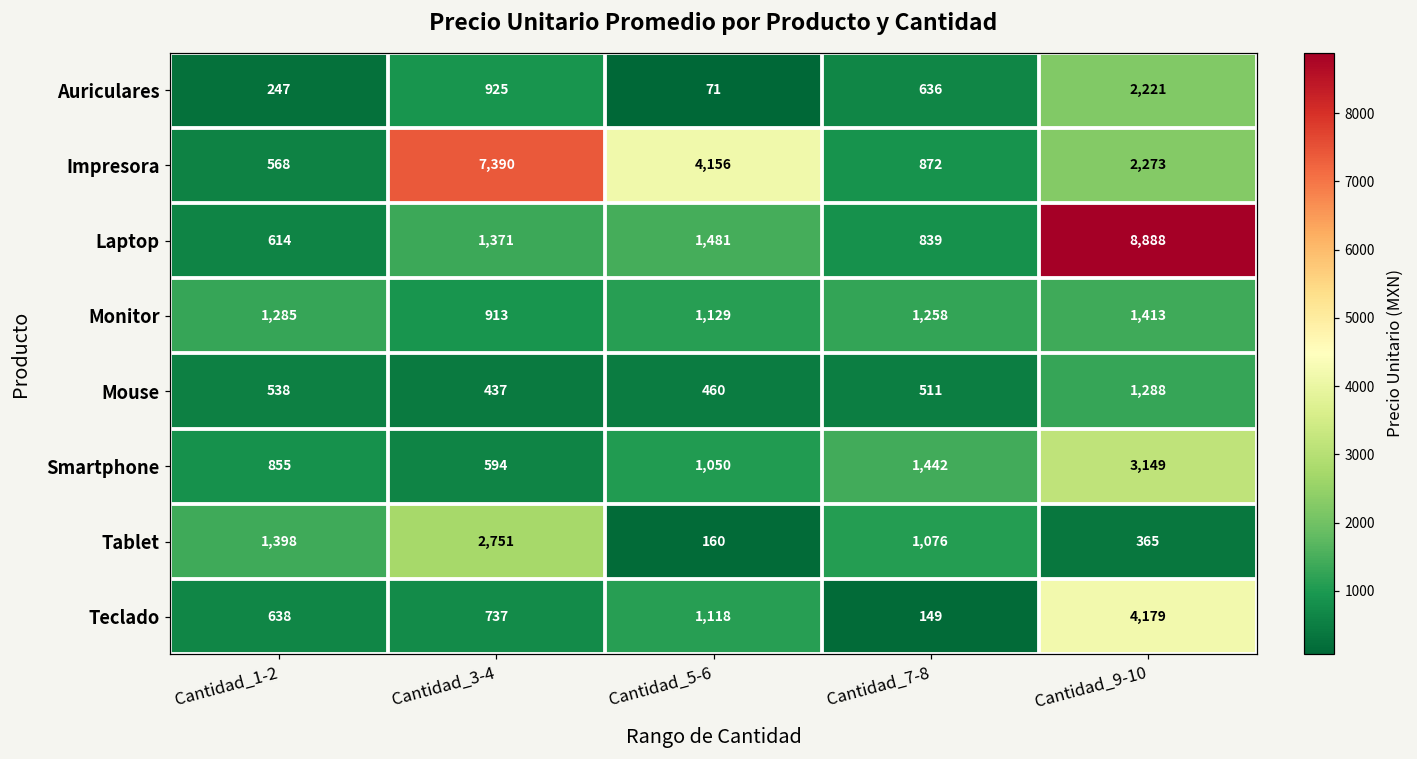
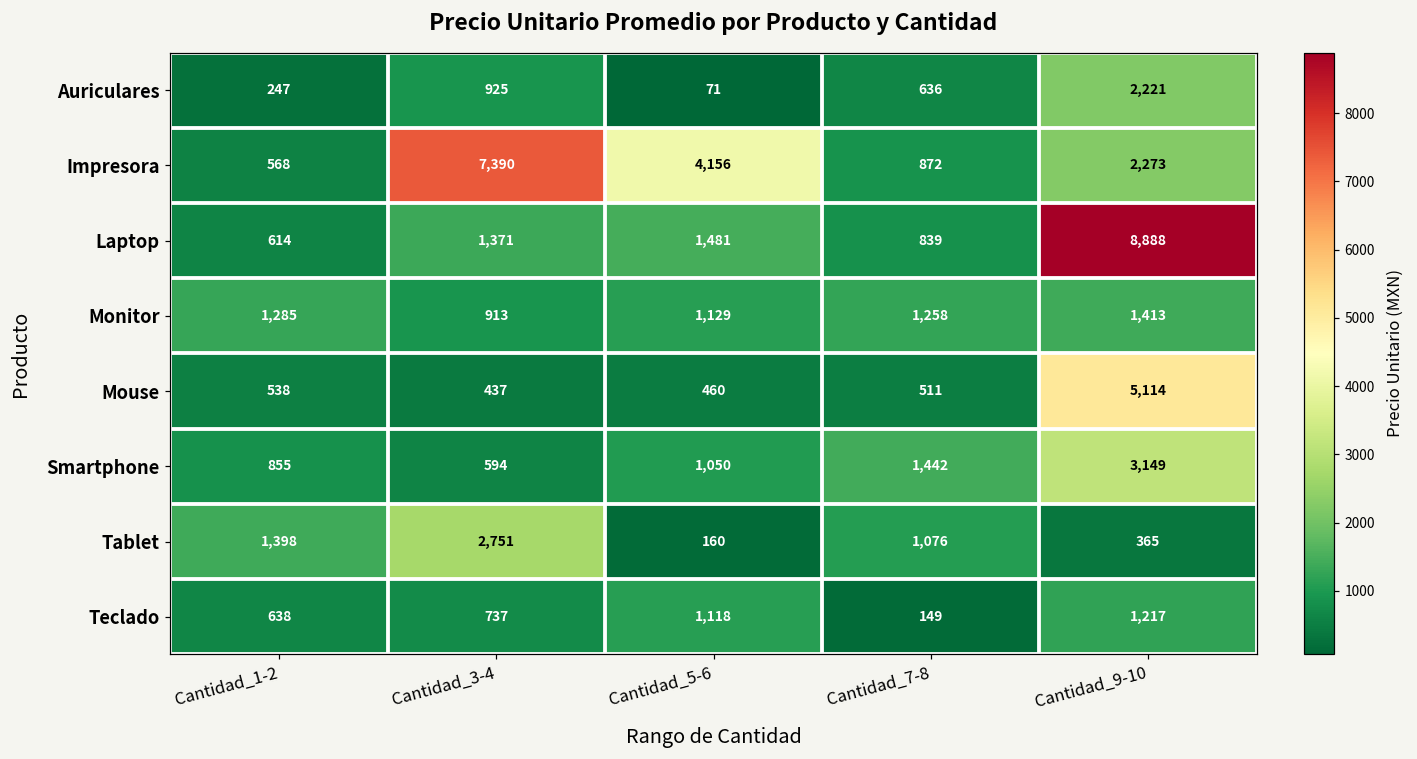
Mouse, Cantidad_9-10: 1,288 -> 5,114
Teclado, Cantidad_9-10: 4,179 -> 1,217
